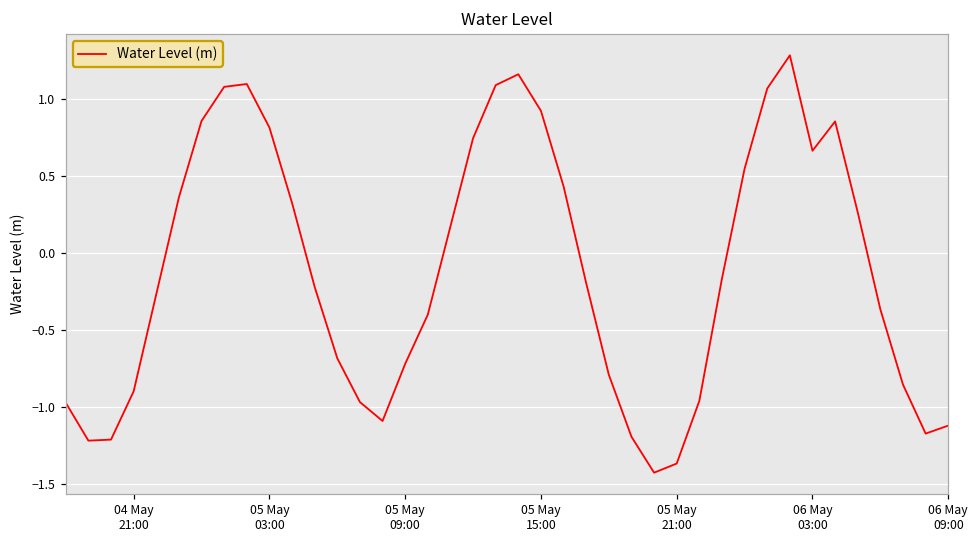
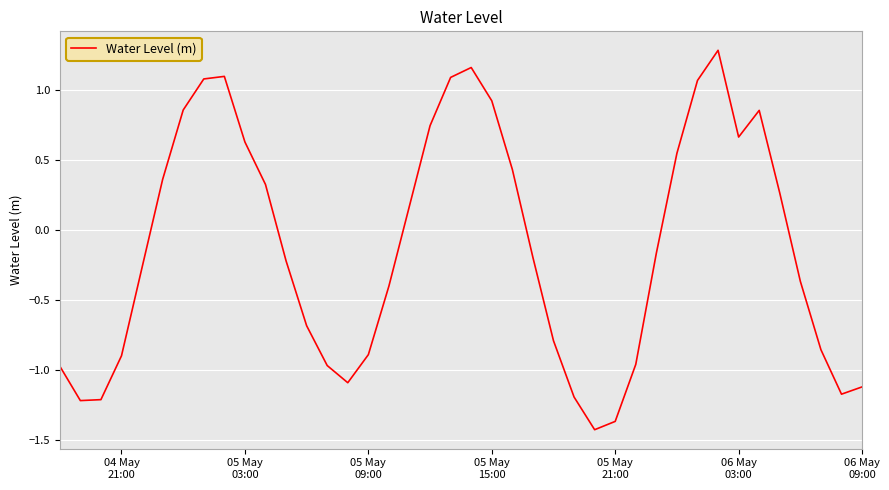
05 May 03:00: 0.82 -> 0.63
05 May 09:00: -0.72 -> -0.89
